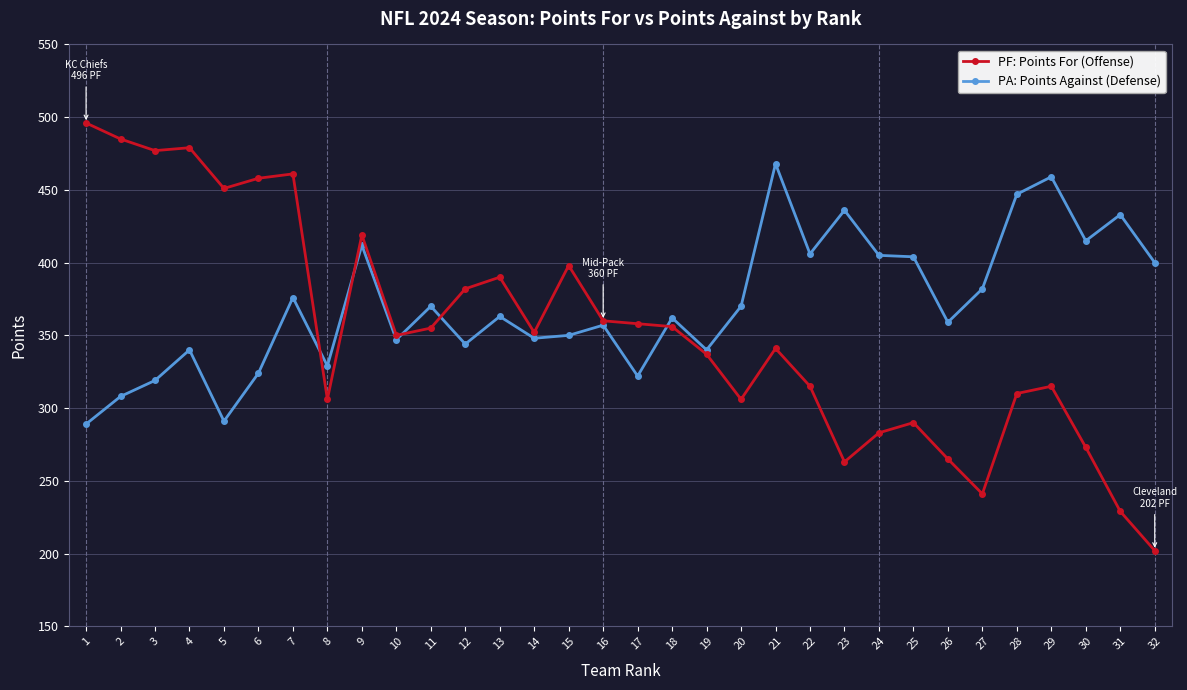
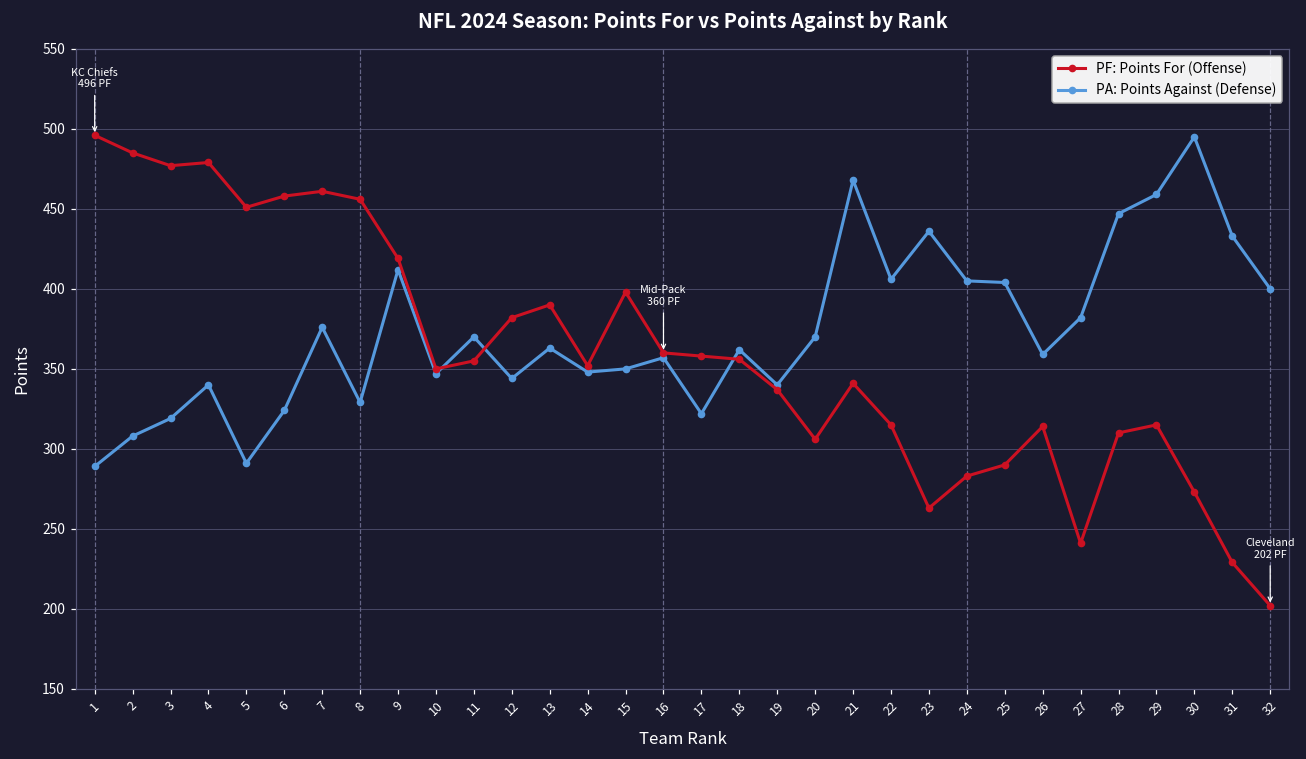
PF: Points For (Offense), 8: 306 -> 456
PF: Points For (Offense), 26: 265 -> 314
PA: Points Against (Defense), 30: 415 -> 495
